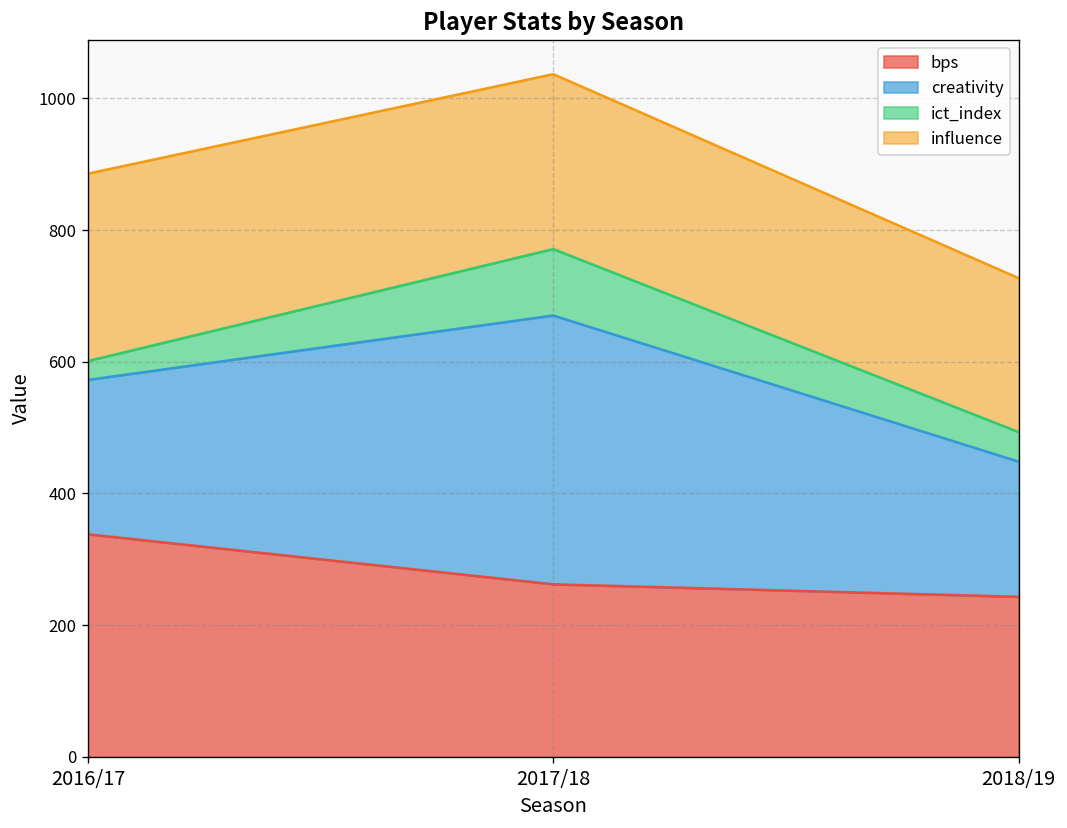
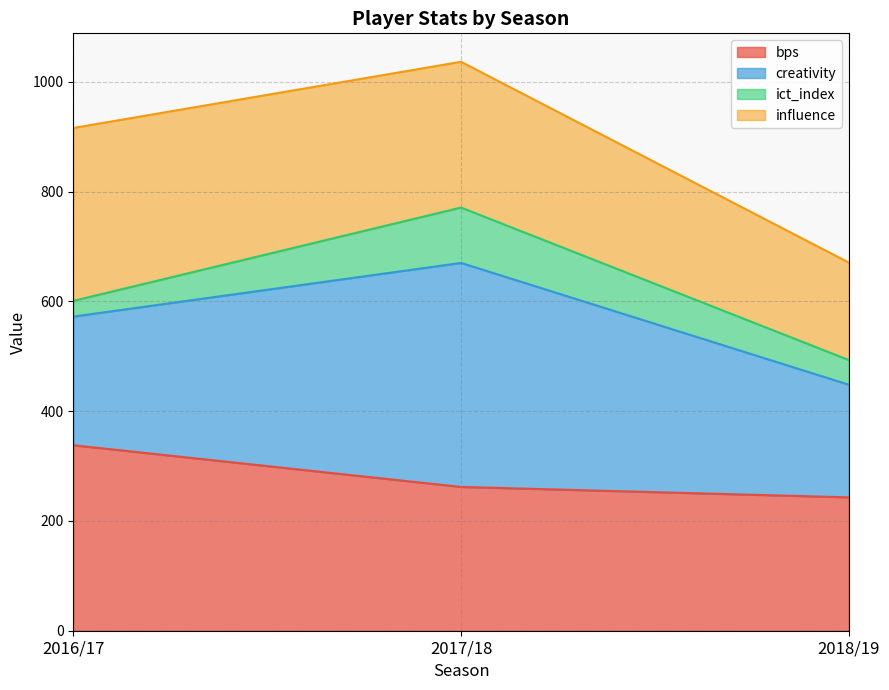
influence, 2016/17: 280 -> 320
influence, 2018/19: 230 -> 180
